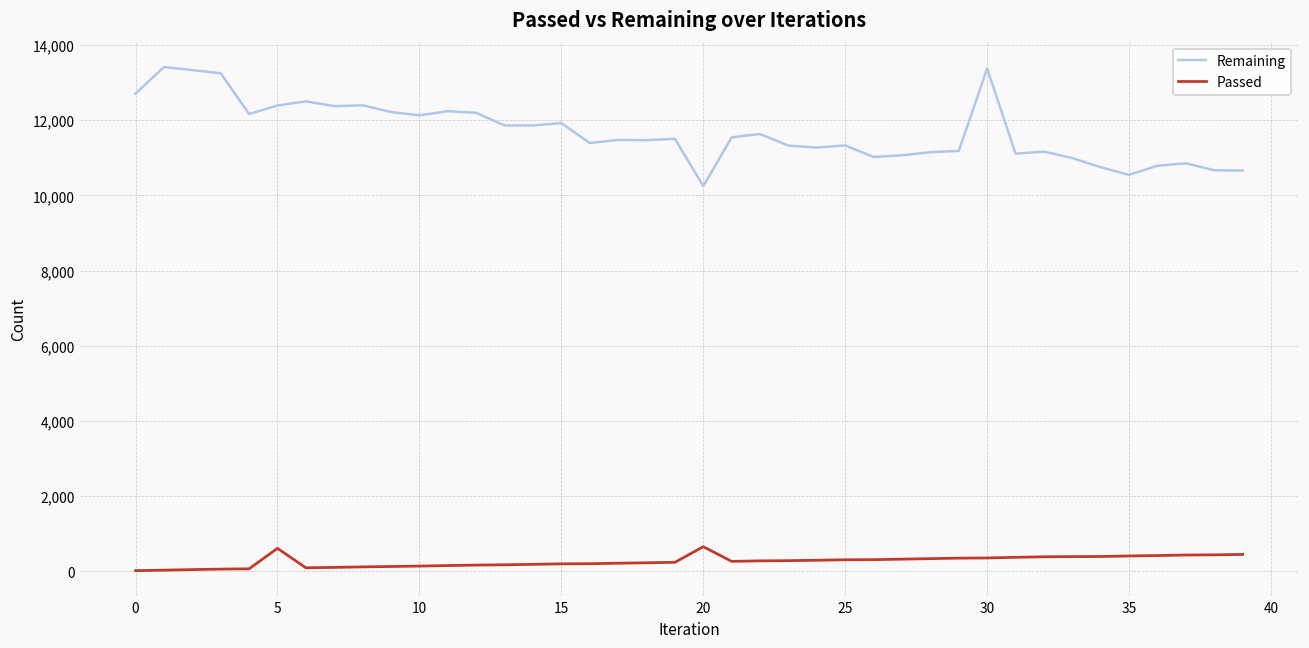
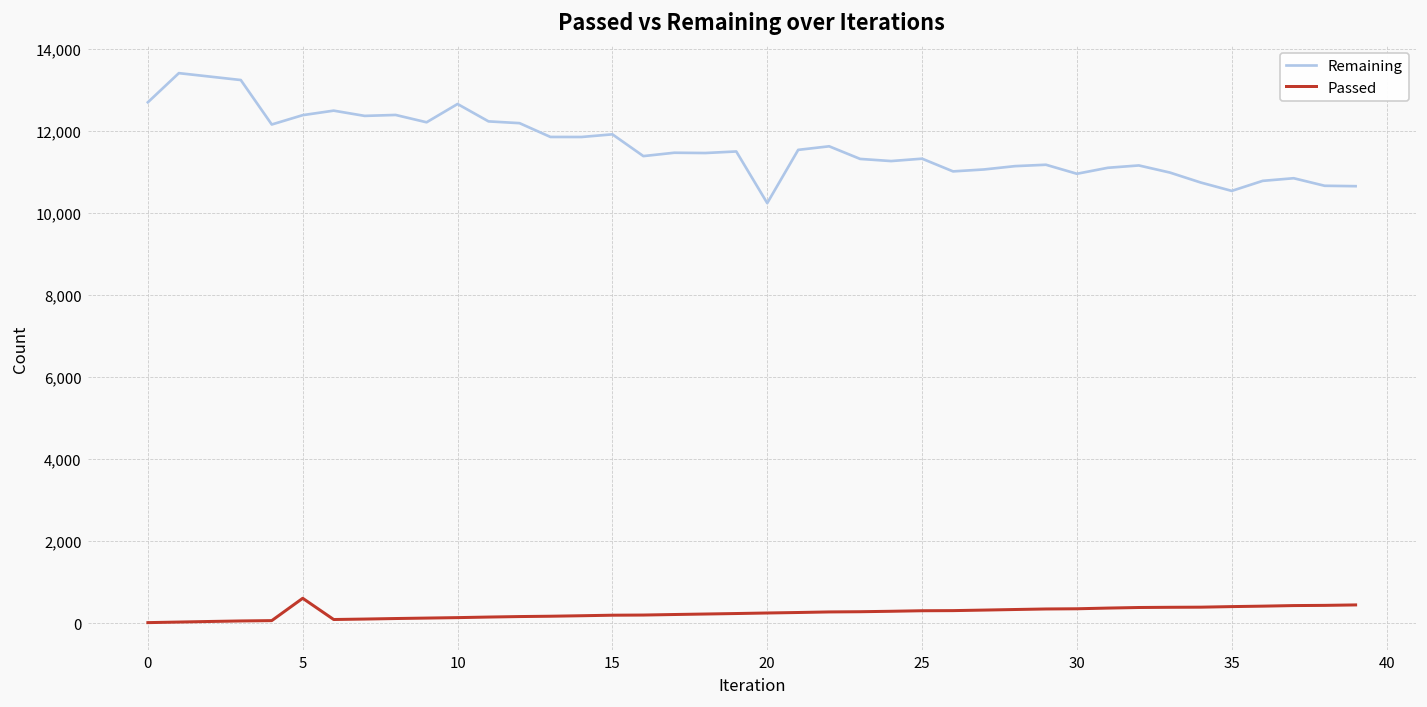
Remaining, 10: 12,100 -> 12,700
Passed, 20: 700 -> 200
Remaining, 30: 13,400 -> 11,000
